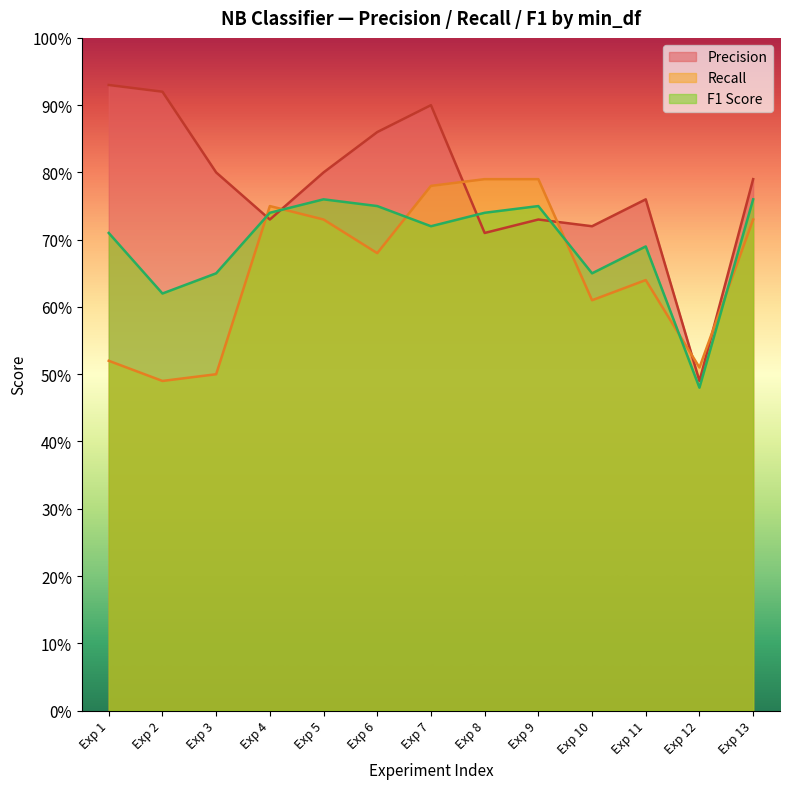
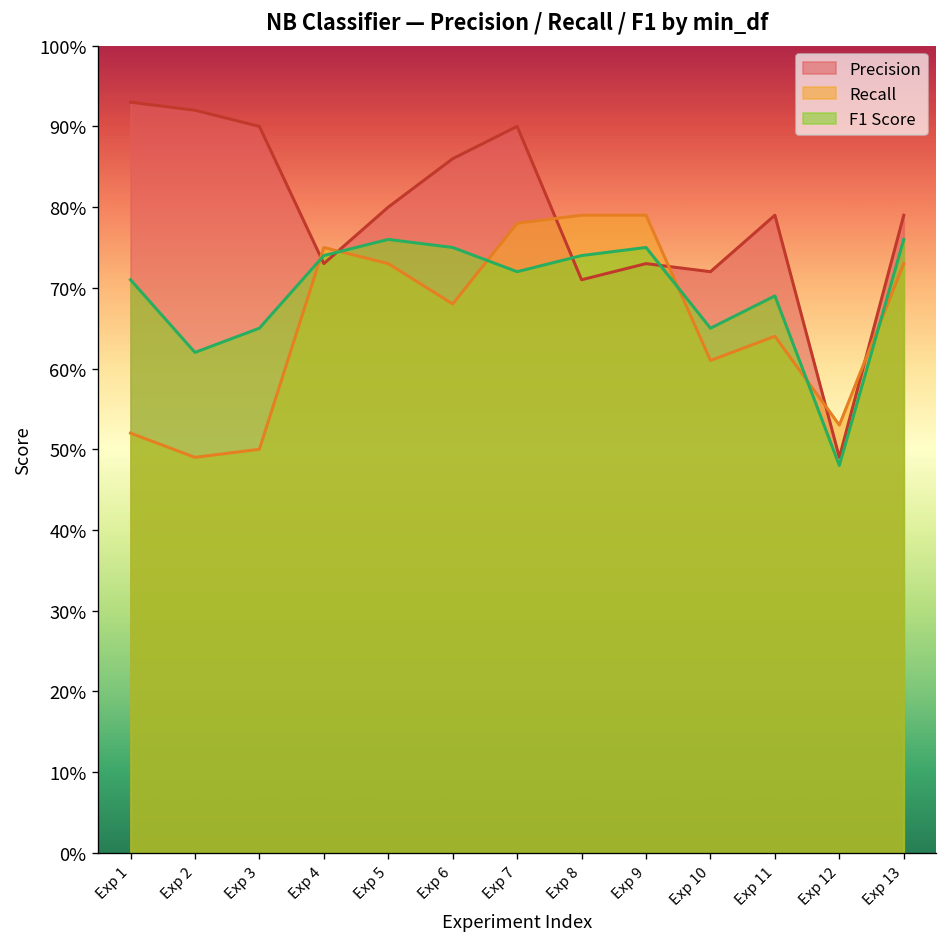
Precision, Exp 3: 80% -> 90%
Precision, Exp 11: 76% -> 79%
Recall, Exp 12: 51% -> 53%
